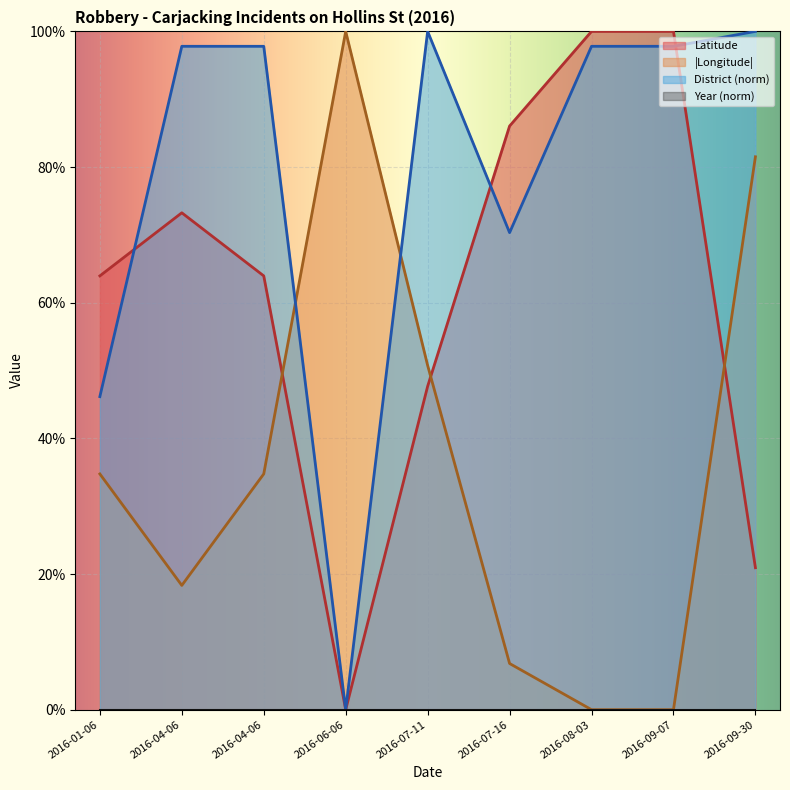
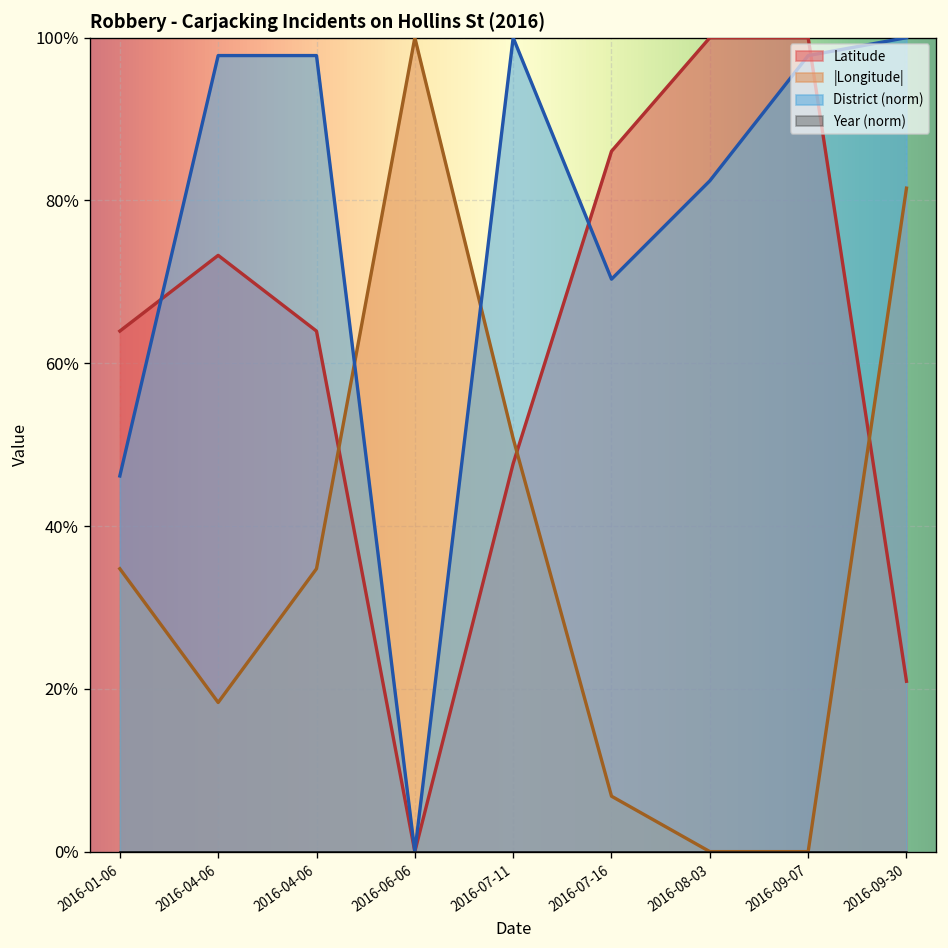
District (norm), 2016-08-03: 98% -> 82%
